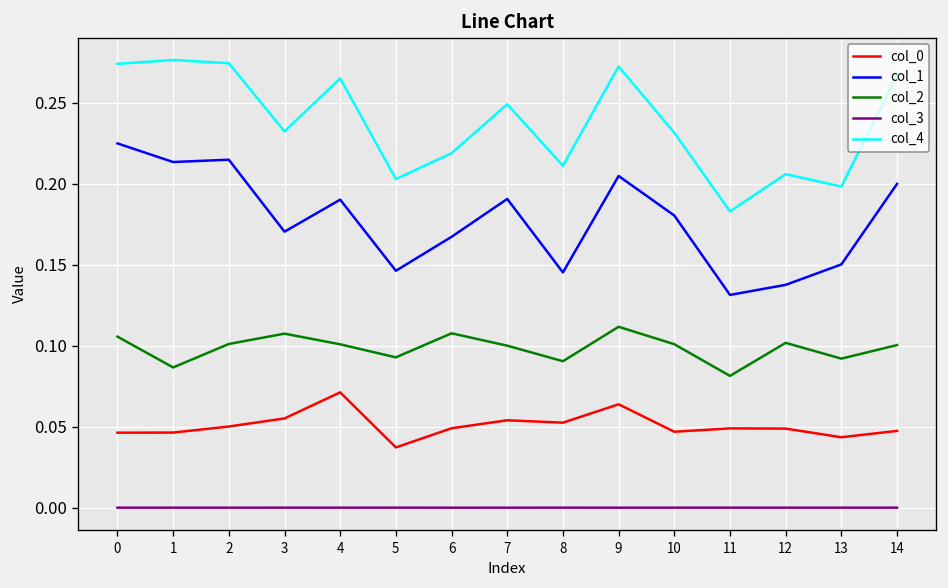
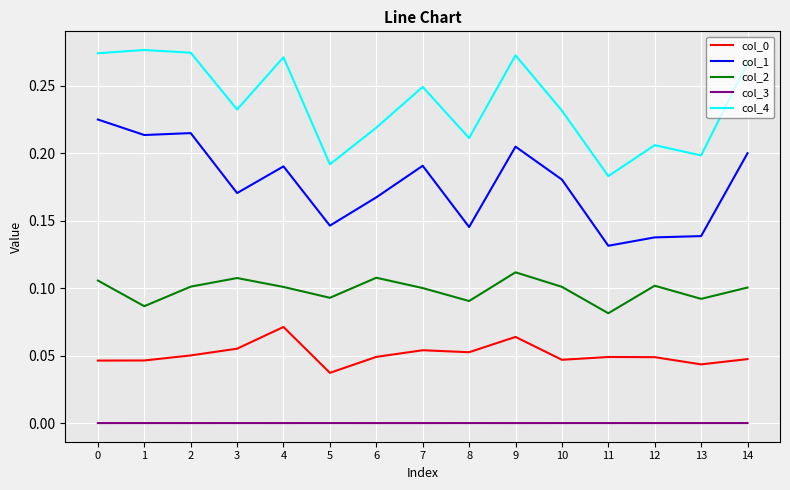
col_4, 4: 0.265 -> 0.271
col_4, 5: 0.203 -> 0.192
col_1, 13: 0.150 -> 0.139
